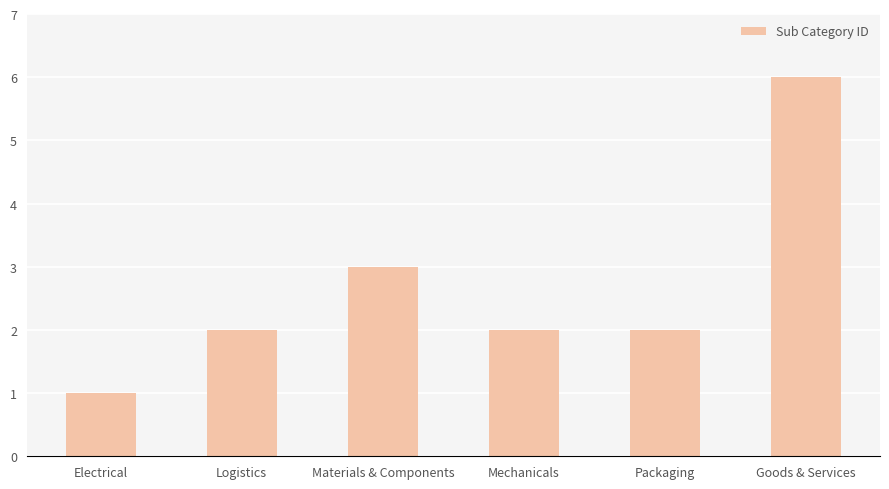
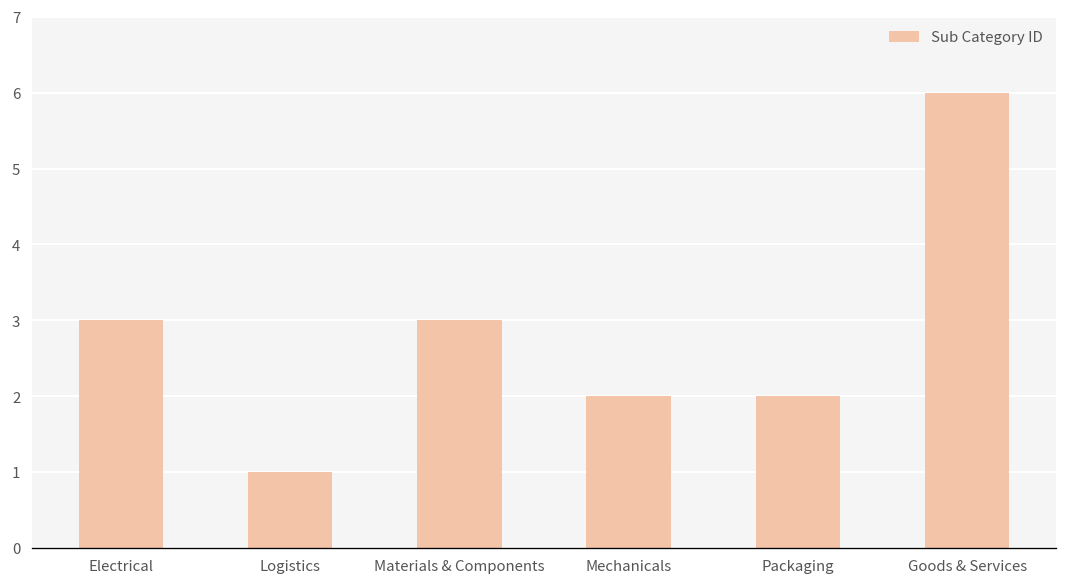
Electrical: 1 -> 3
Logistics: 2 -> 1
